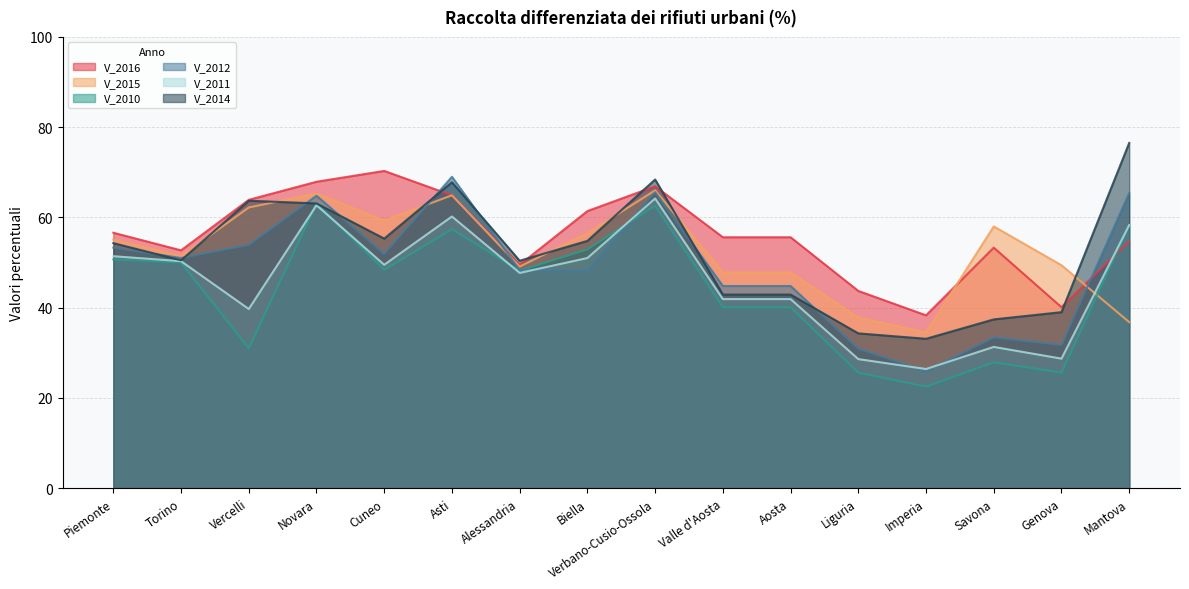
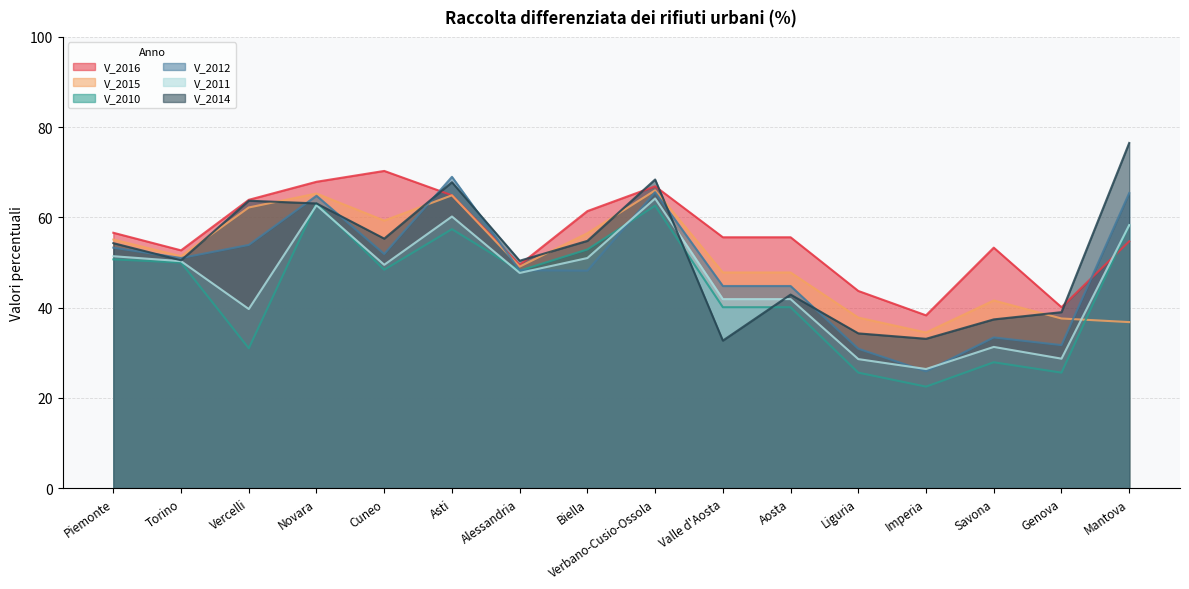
V_2014, Valle d'Aosta: 43 -> 33
V_2015, Savona: 58 -> 42
V_2015, Genova: 49 -> 38
